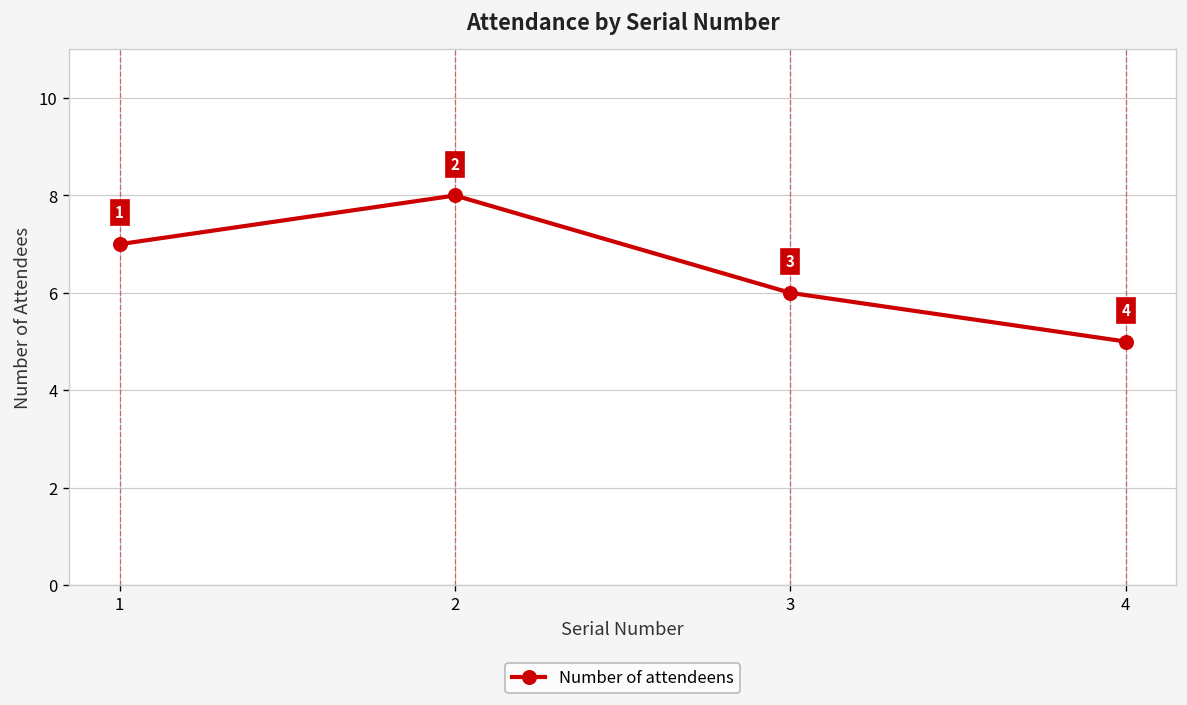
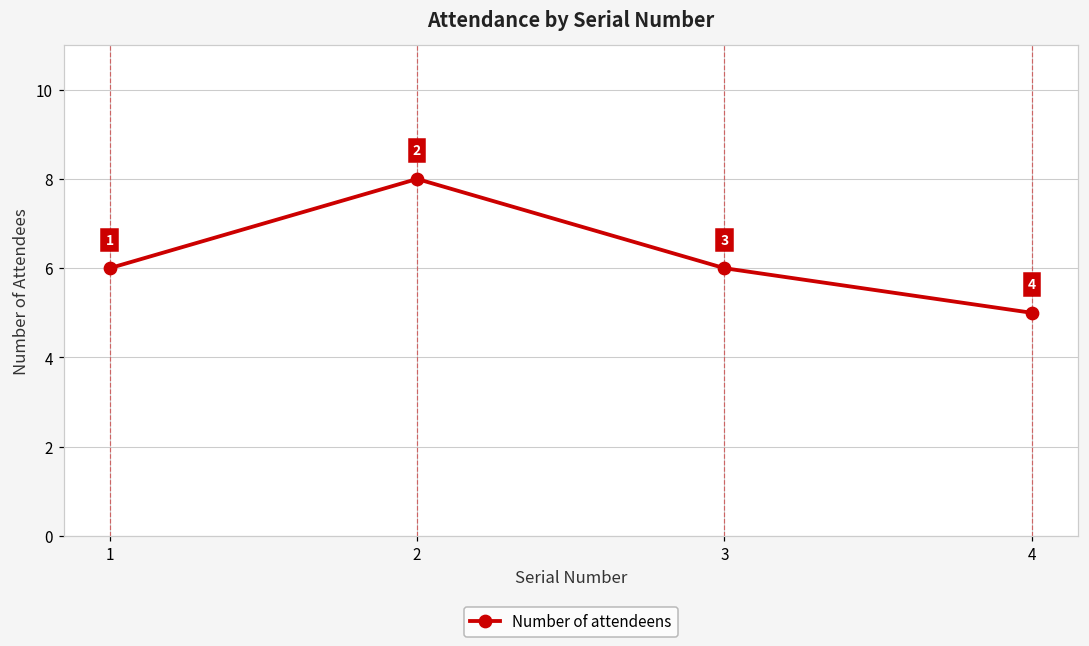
1: 7 -> 6
